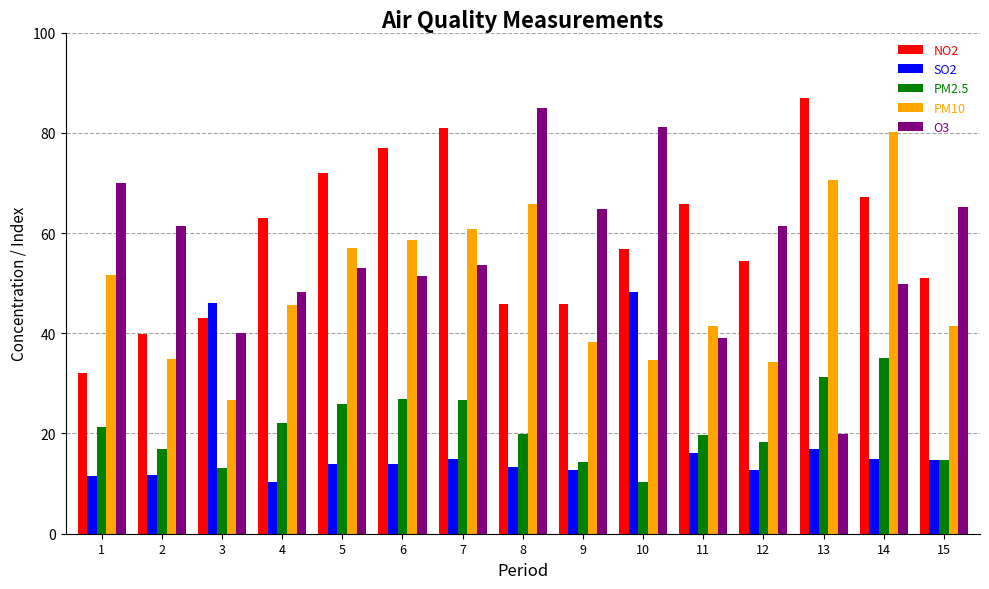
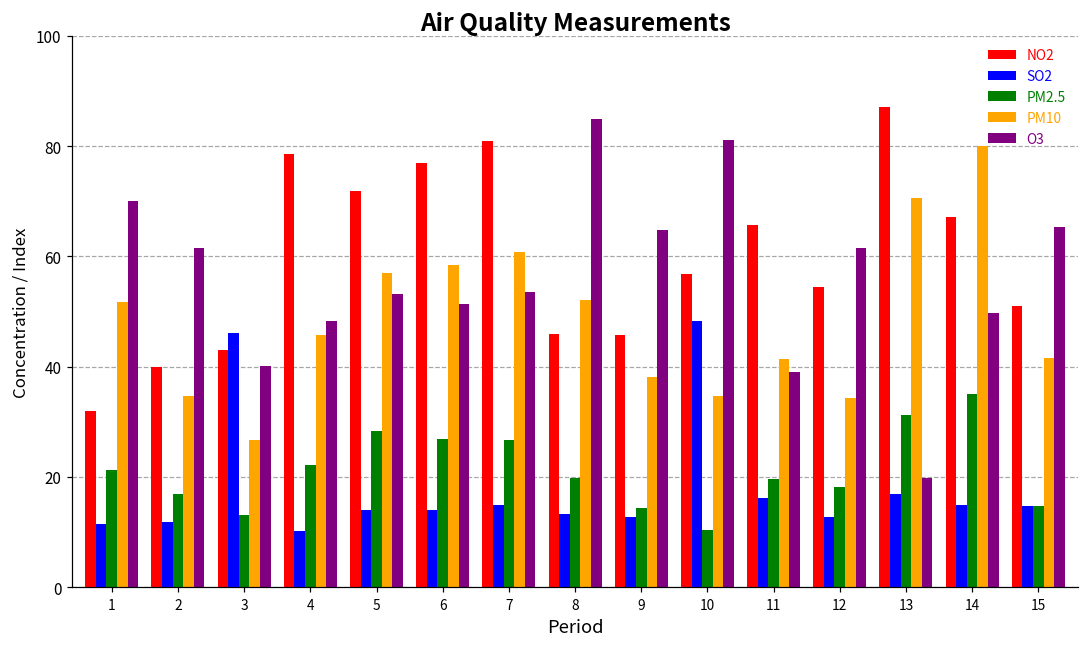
NO2, 4: 63 -> 79
PM2.5, 5: 26 -> 28
PM10, 8: 66 -> 52
